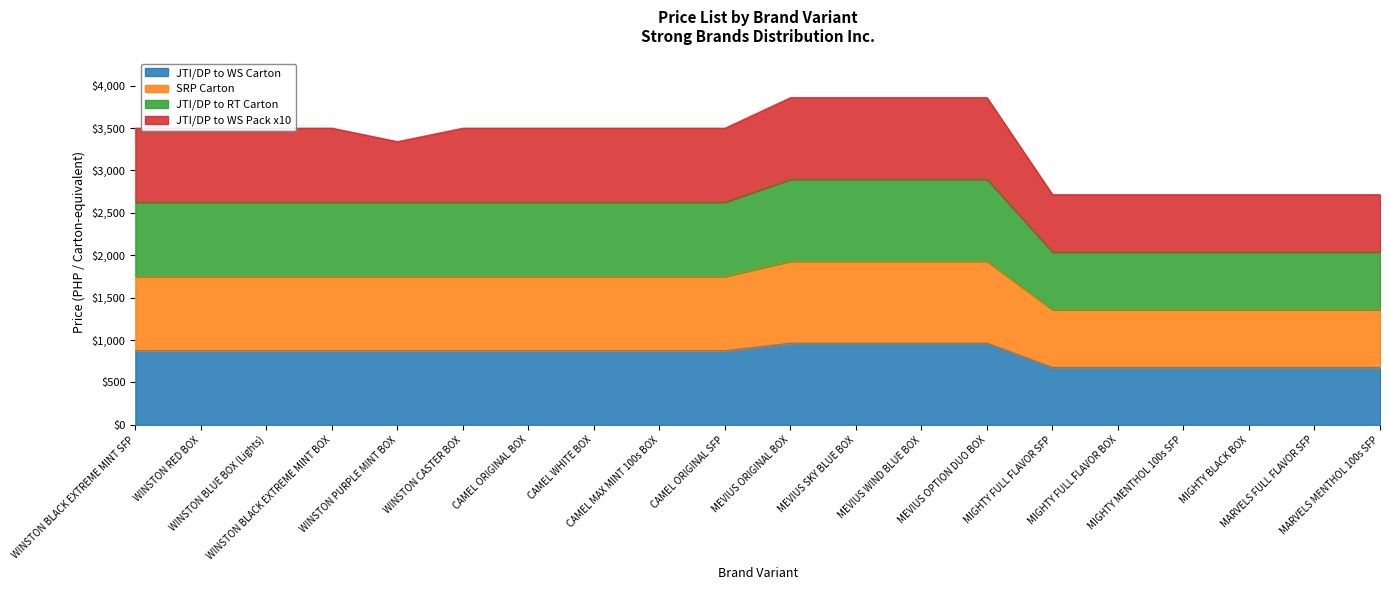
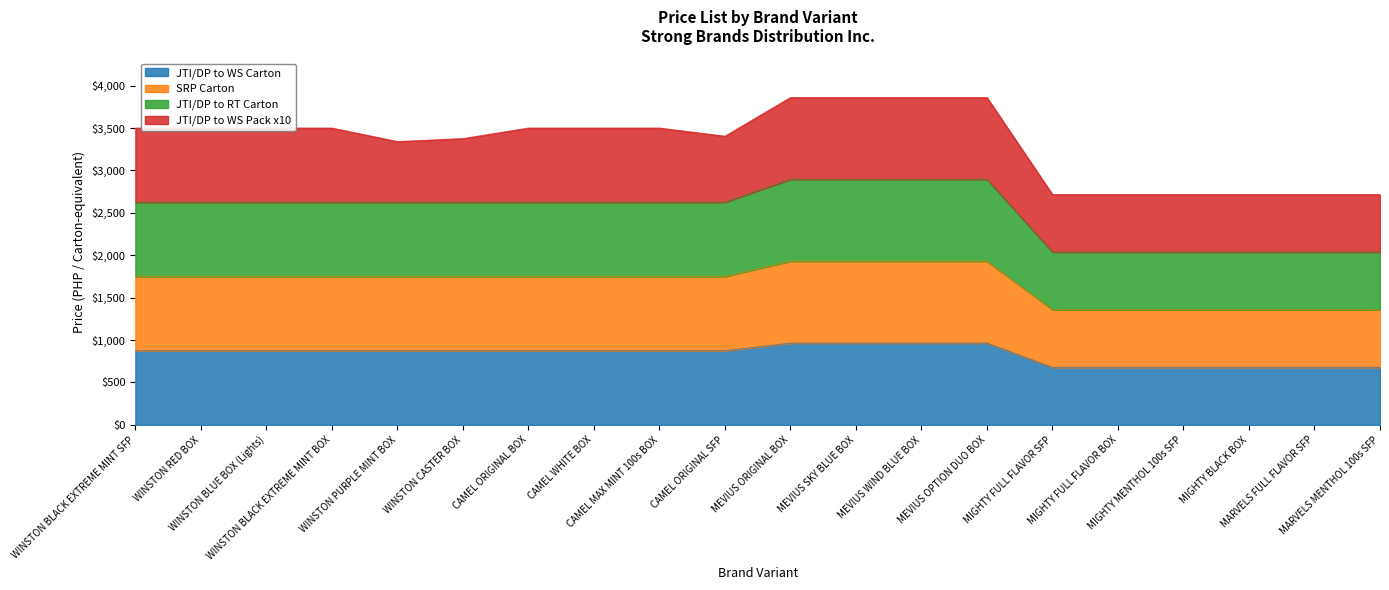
JTI/DP to WS Pack x10, WINSTON CASTER BOX: $900 -> $800
JTI/DP to WS Pack x10, CAMEL ORIGINAL SFP: $900 -> $800
